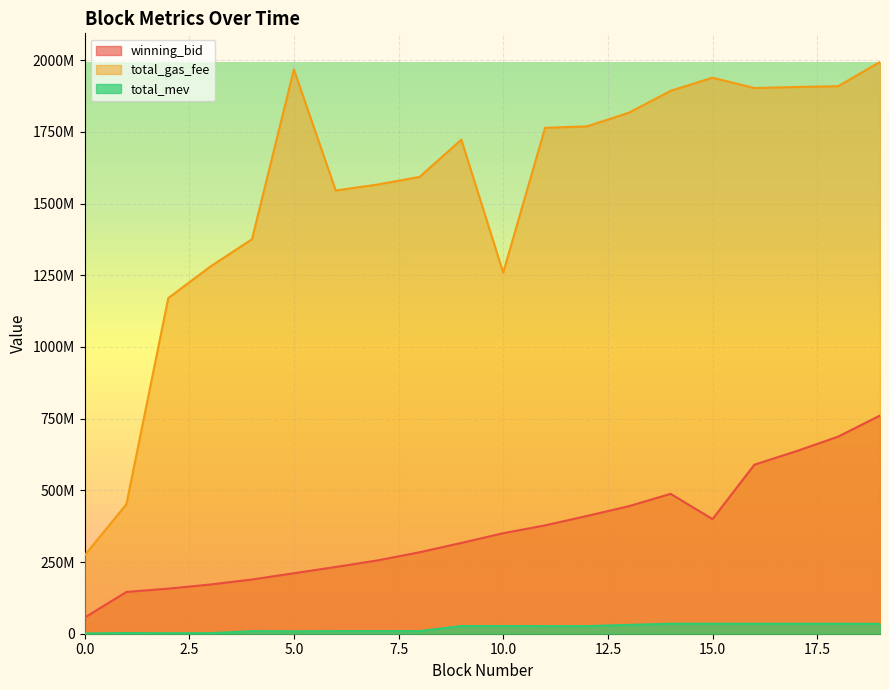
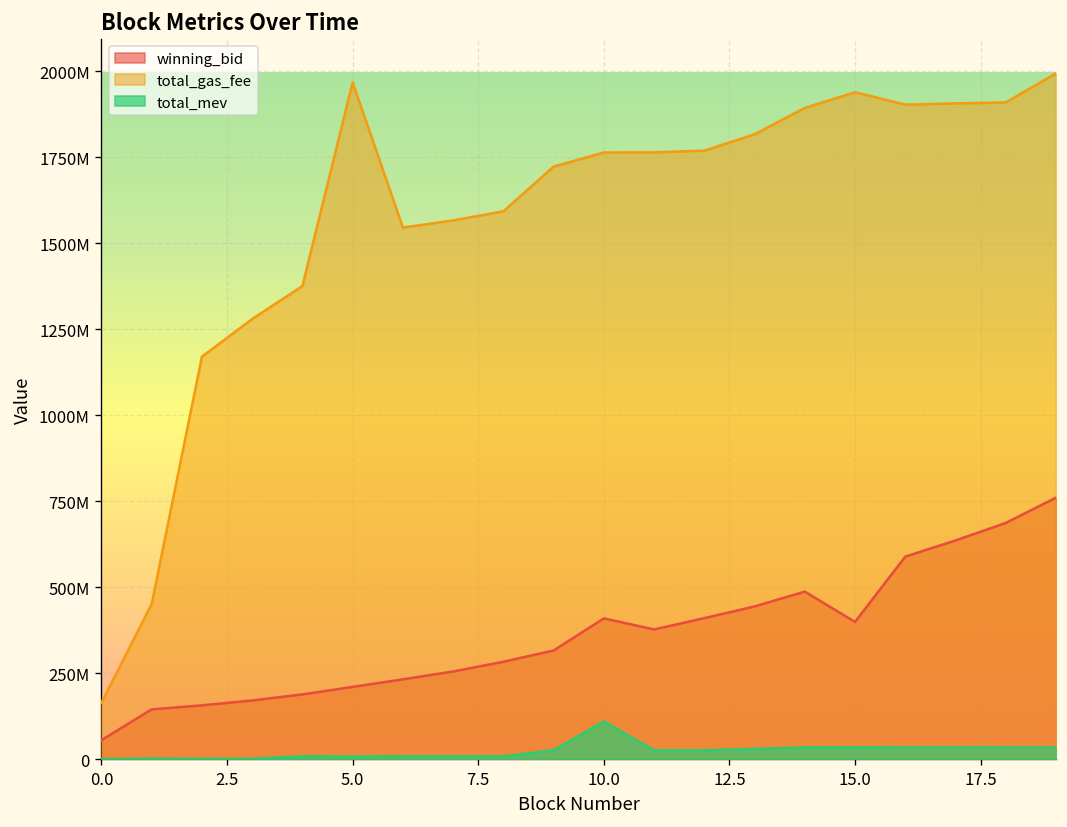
total_gas_fee, 0.0: 270000000 -> 170000000
winning_bid, 10.0: 350000000 -> 410000000
total_gas_fee, 10.0: 1260000000 -> 1760000000
total_mev, 10.0: 30000000 -> 110000000
